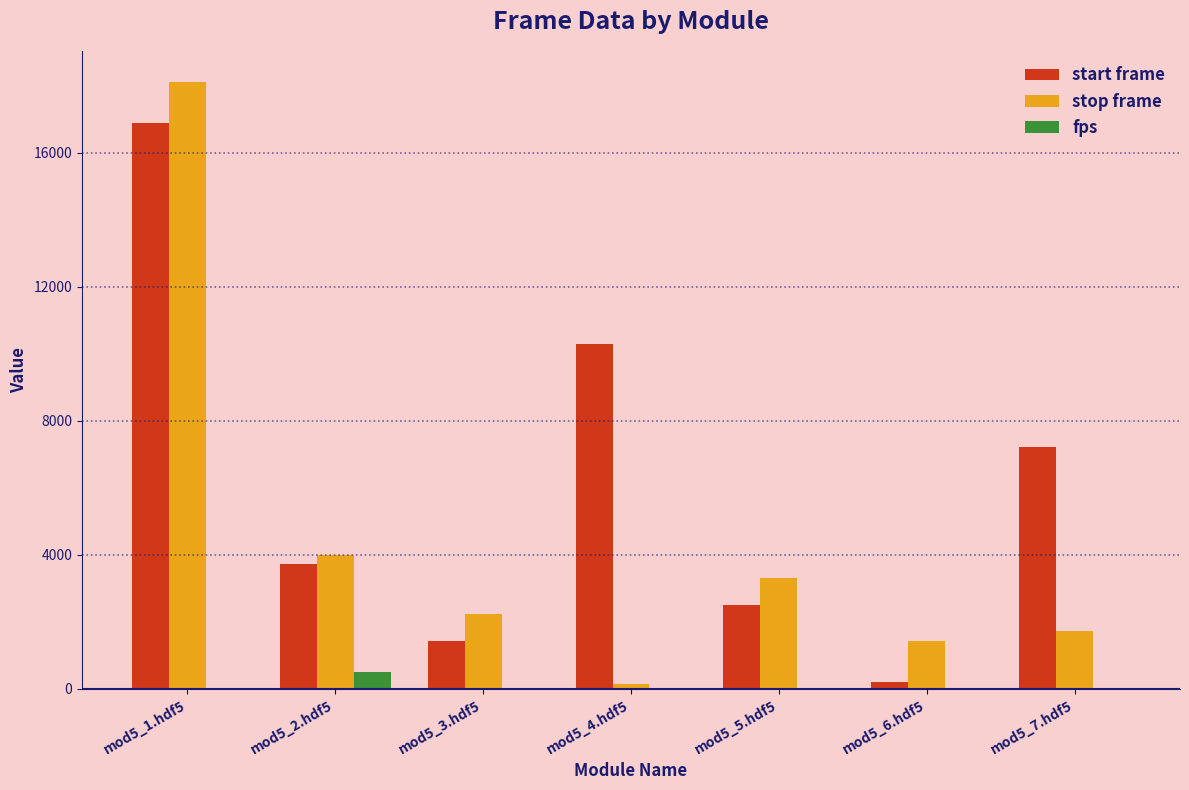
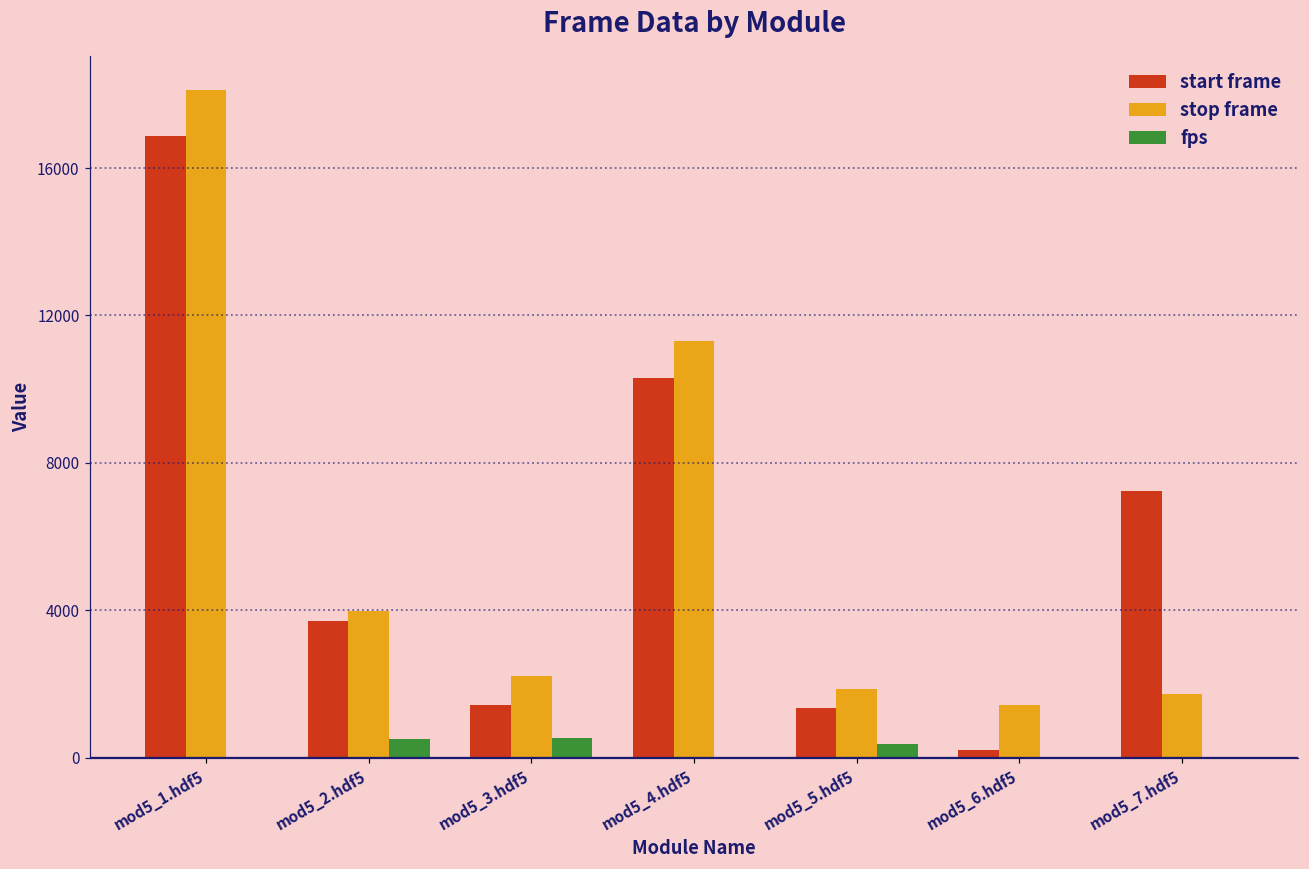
fps, mod5_3.hdf5: 0 -> 500
stop frame, mod5_4.hdf5: 100 -> 11300
start frame, mod5_5.hdf5: 2500 -> 1300
stop frame, mod5_5.hdf5: 3300 -> 1900
fps, mod5_5.hdf5: 0 -> 400
